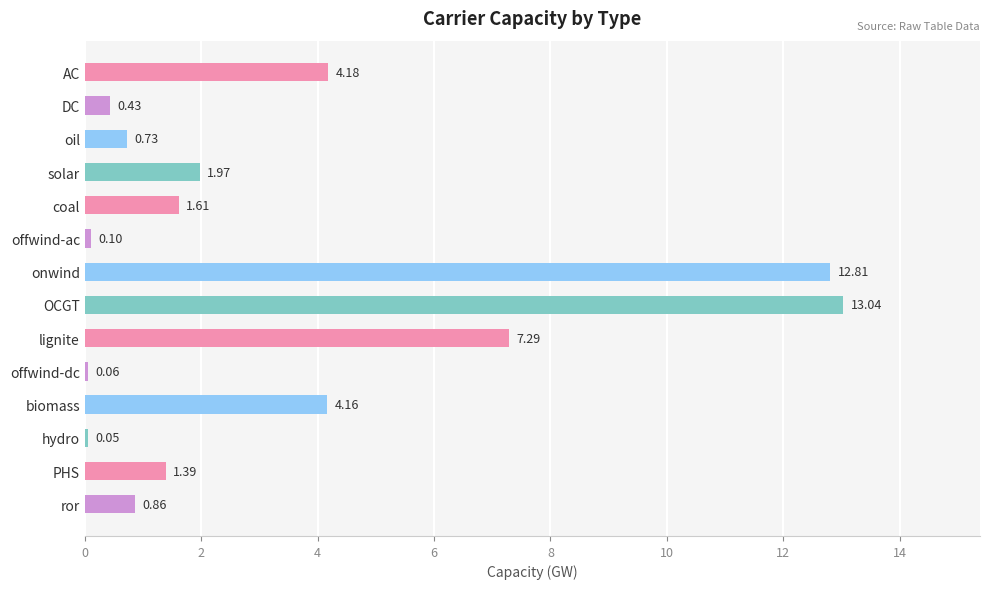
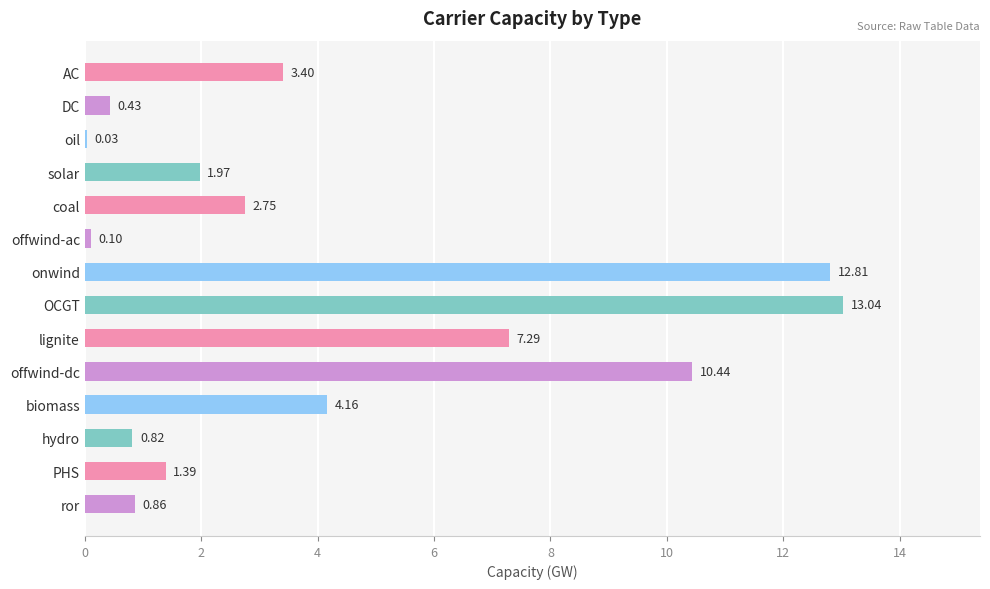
AC: 4.18 -> 3.40
oil: 0.73 -> 0.03
coal: 1.61 -> 2.75
offwind-dc: 0.06 -> 10.44
hydro: 0.05 -> 0.82
